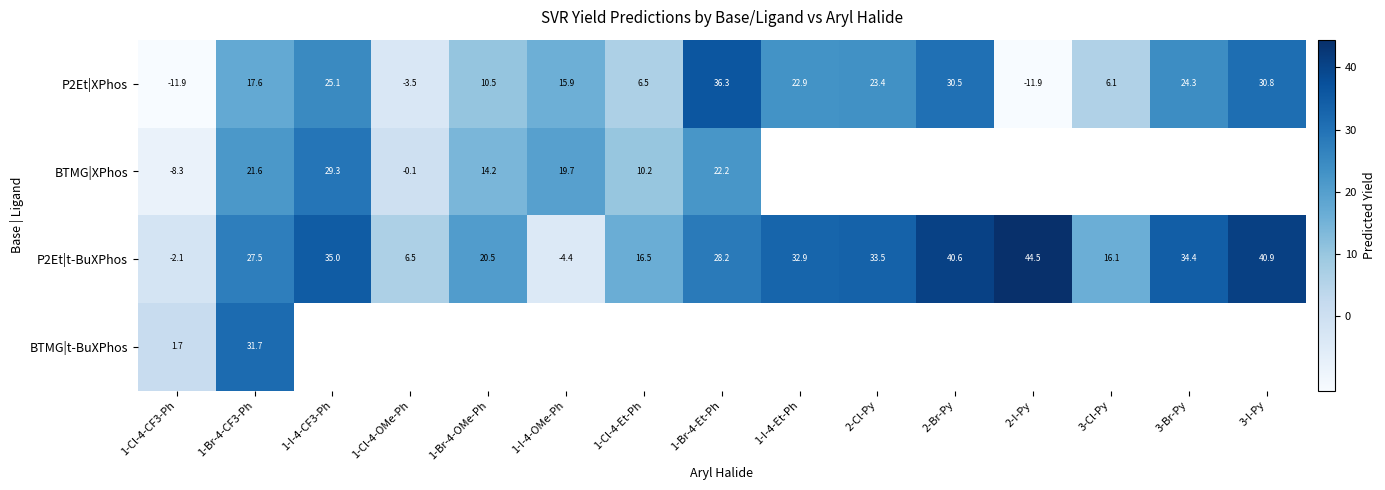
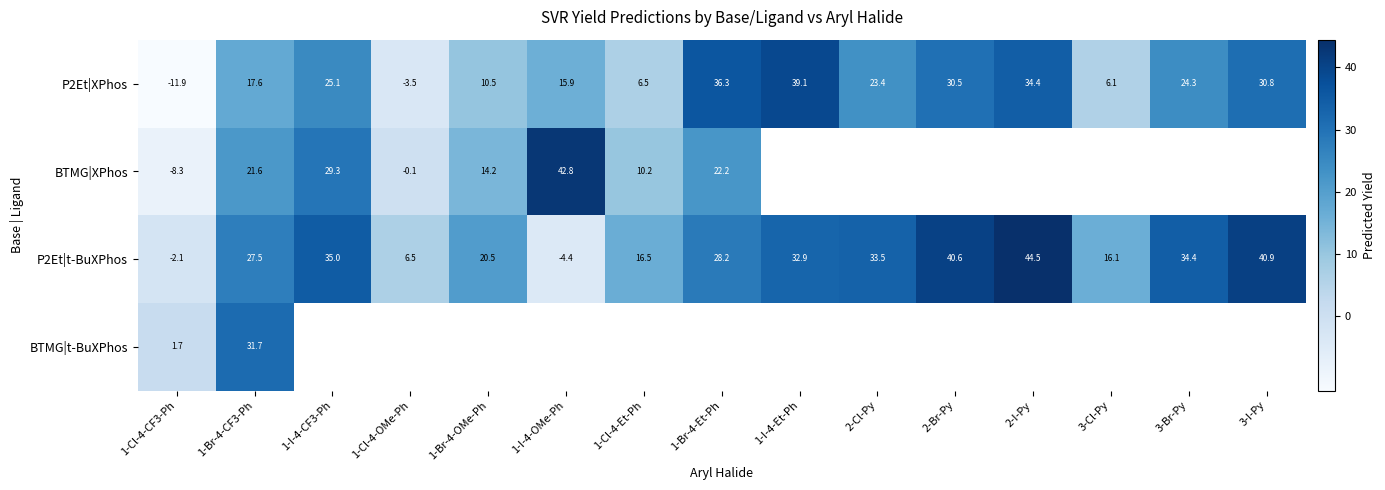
P2Et|XPhos, 1-I-4-Et-Ph: 22.9 -> 39.1
P2Et|XPhos, 2-I-Py: -11.9 -> 34.4
BTMG|XPhos, 1-I-4-OMe-Ph: 19.7 -> 42.8
